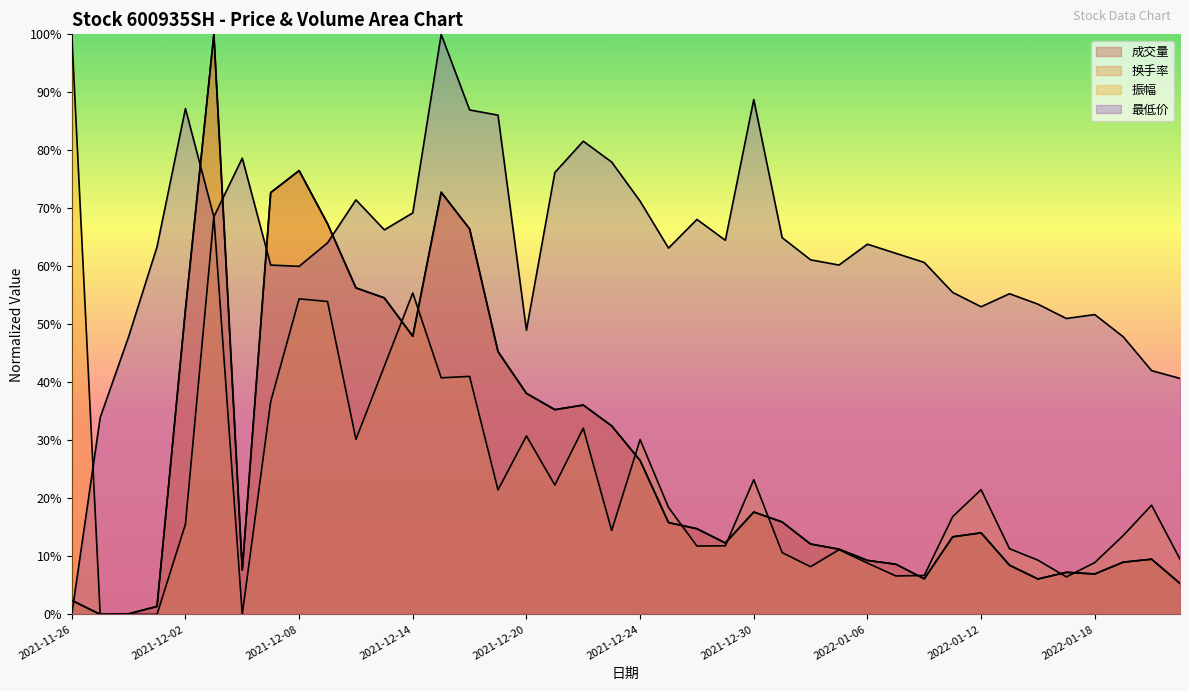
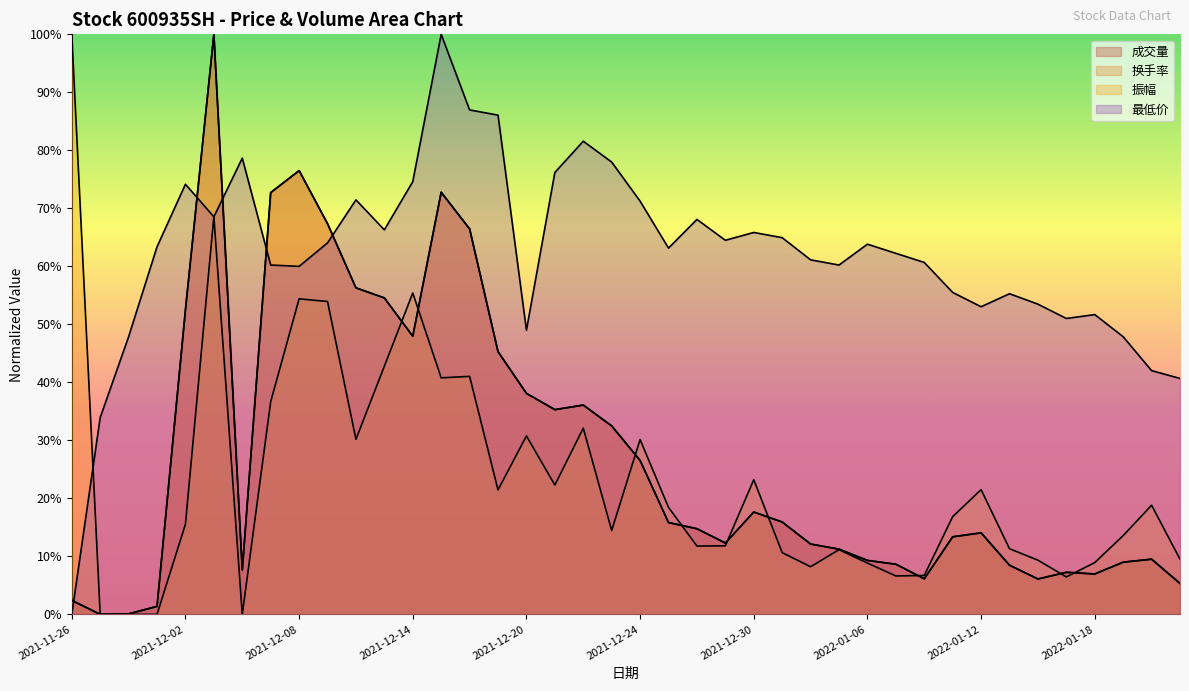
最低价, 2021-12-02: 87% -> 74%
最低价, 2021-12-14: 69% -> 75%
最低价, 2021-12-30: 89% -> 66%
